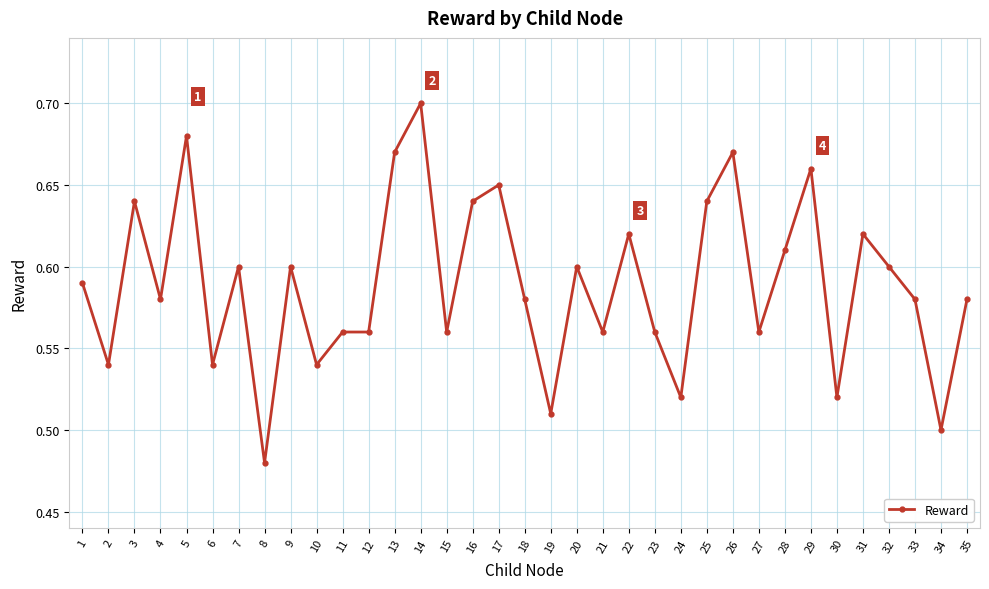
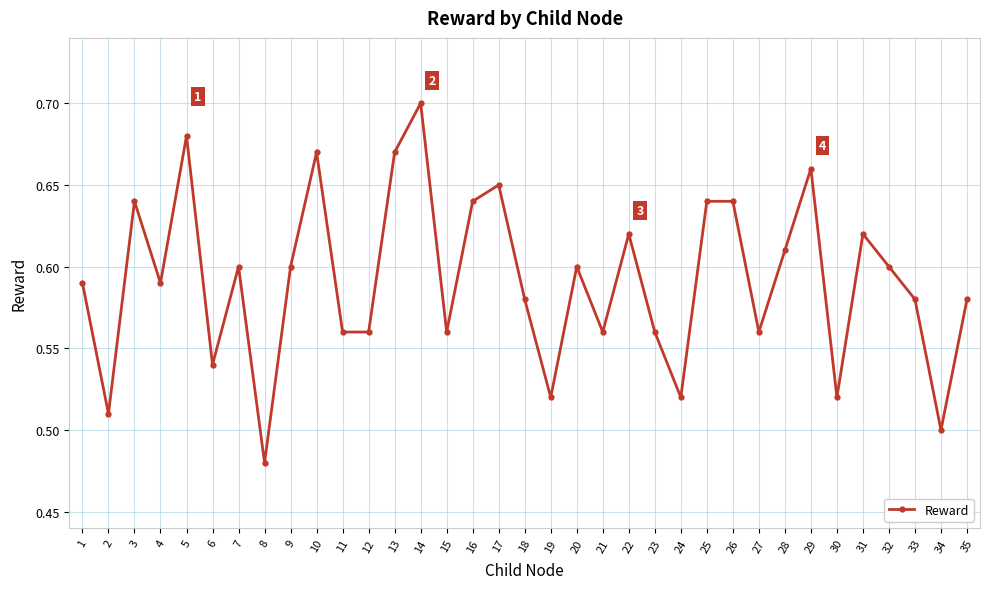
2: 0.54 -> 0.51
4: 0.58 -> 0.59
10: 0.54 -> 0.67
19: 0.51 -> 0.52
26: 0.67 -> 0.64
